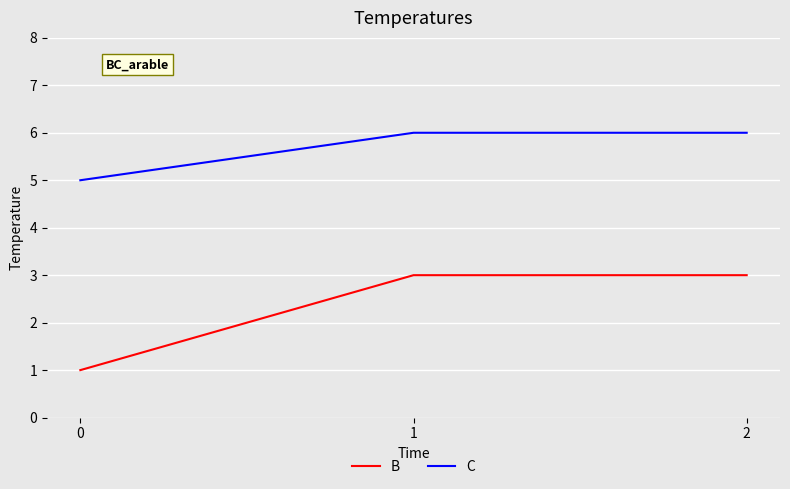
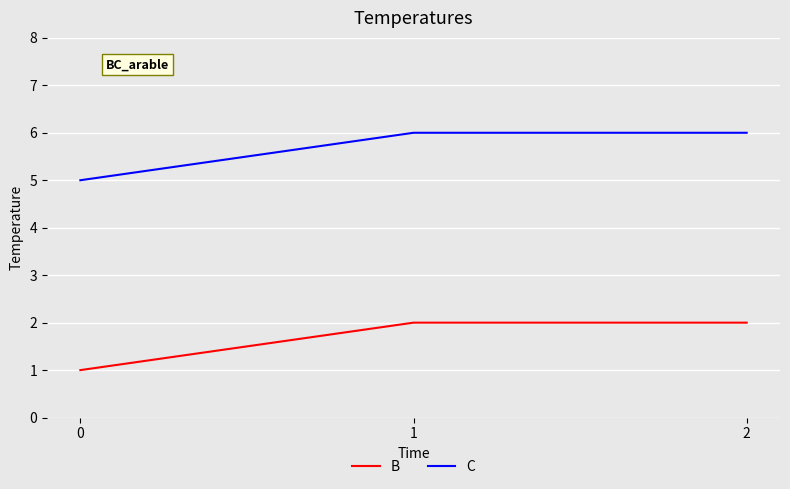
B, 1: 3 -> 2
B, 2: 3 -> 2
